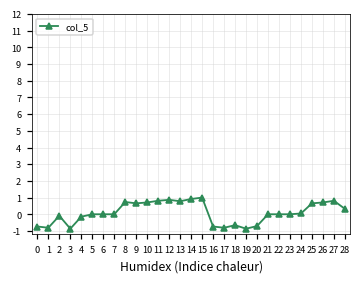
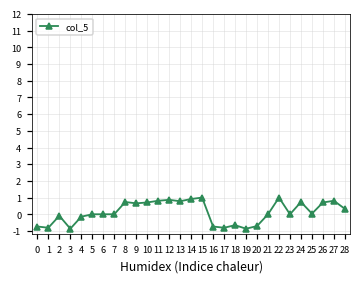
22: 0 -> 1
24: 0.0 -> 0.7
25: 0.7 -> 0.0
